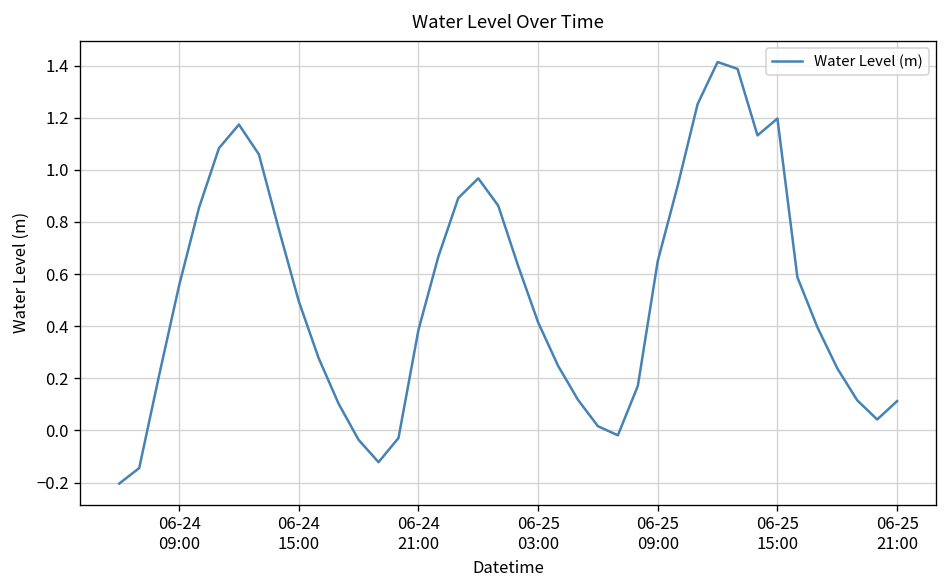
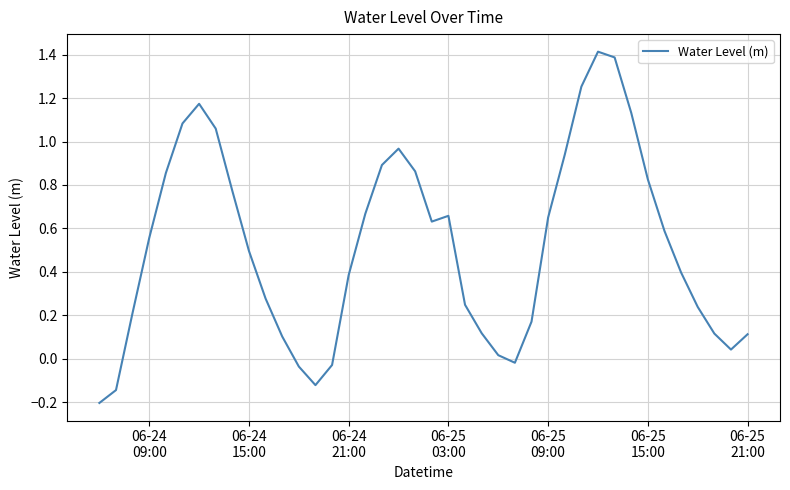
06-25 03:00: 0.42 -> 0.66
06-25 15:00: 1.20 -> 0.83
